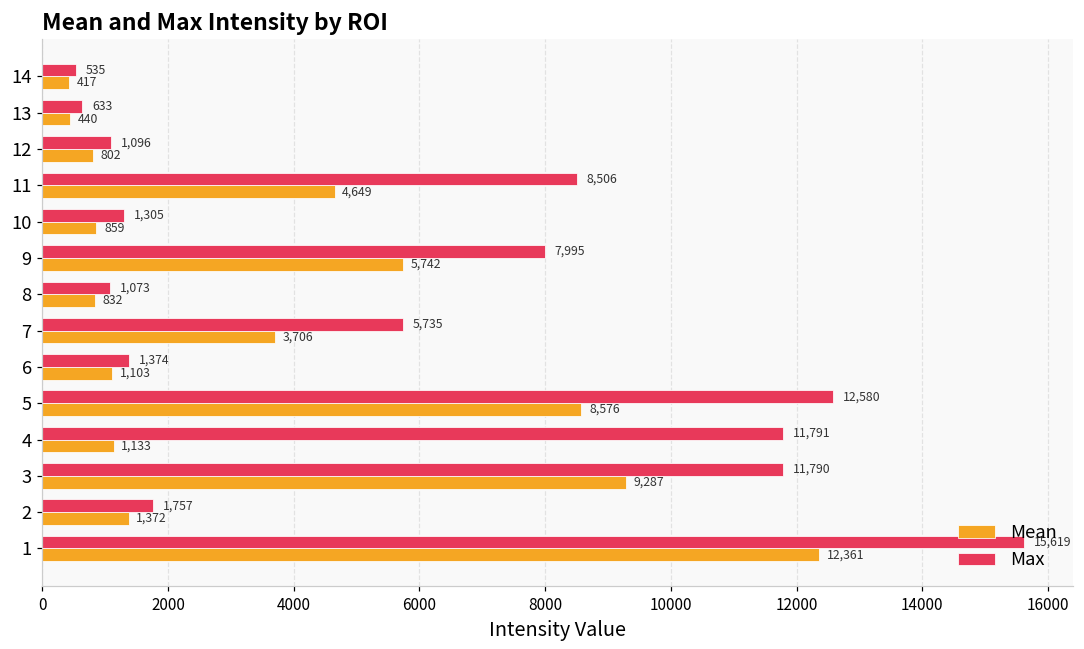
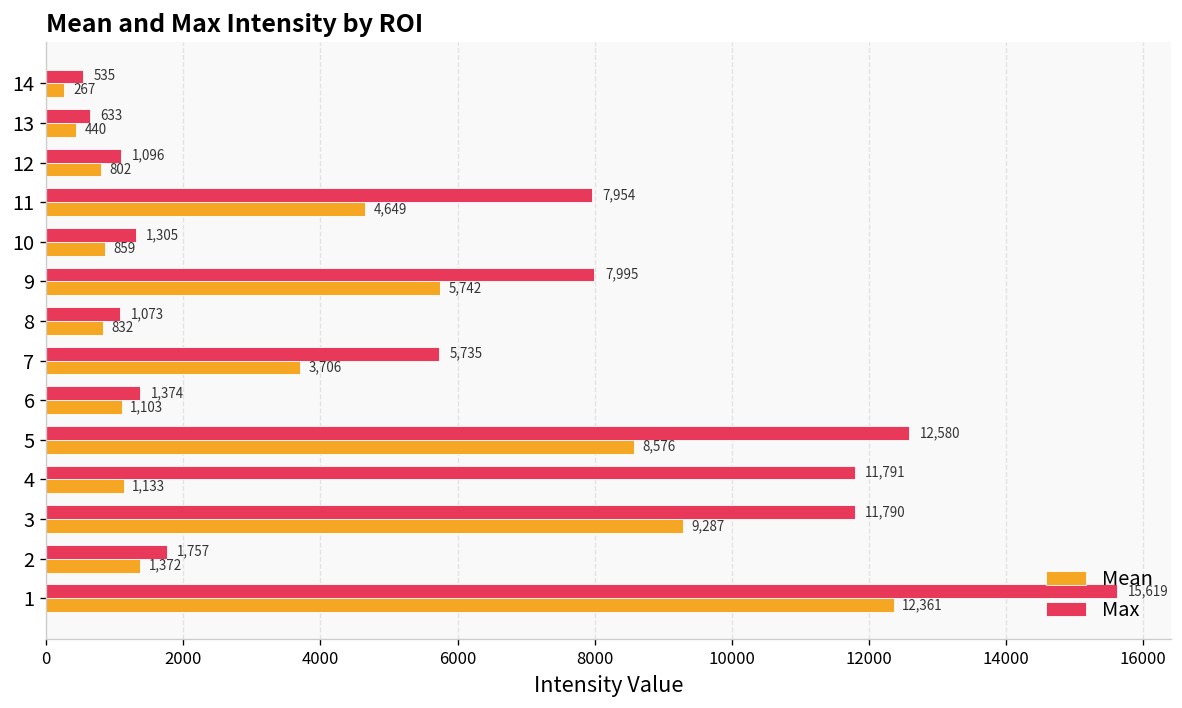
Mean, 14: 417 -> 267
Max, 11: 8,506 -> 7,954
